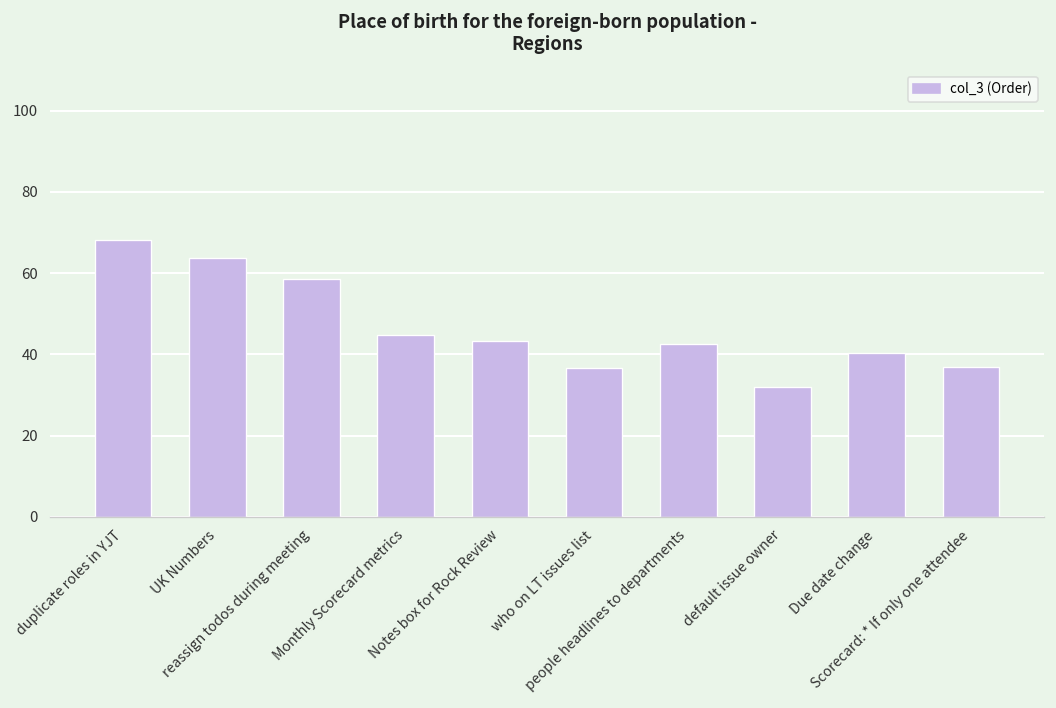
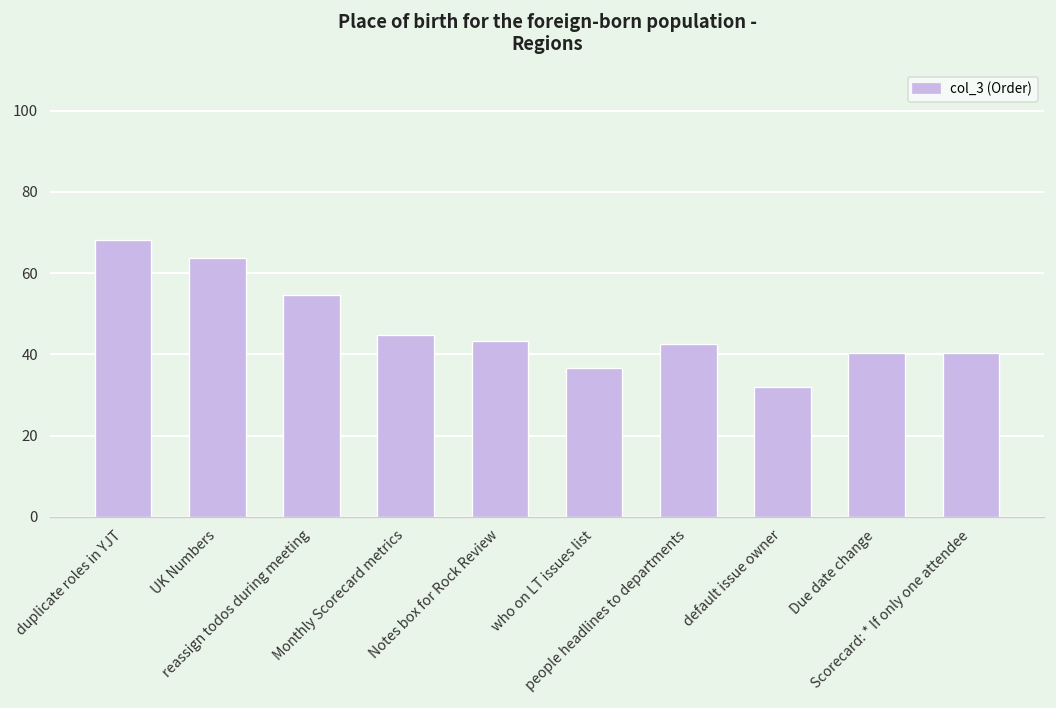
reassign todos during meeting: 59 -> 55
Scorecard: * If only one attendee: 37 -> 40
